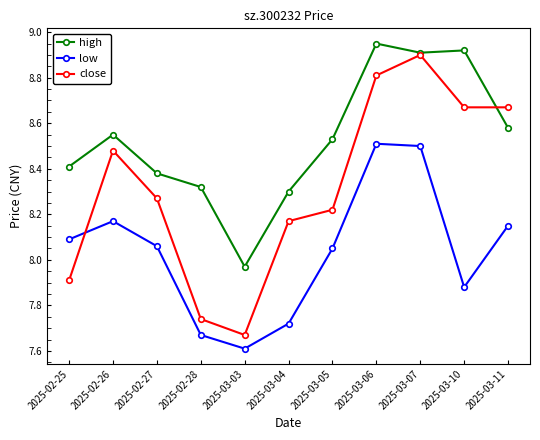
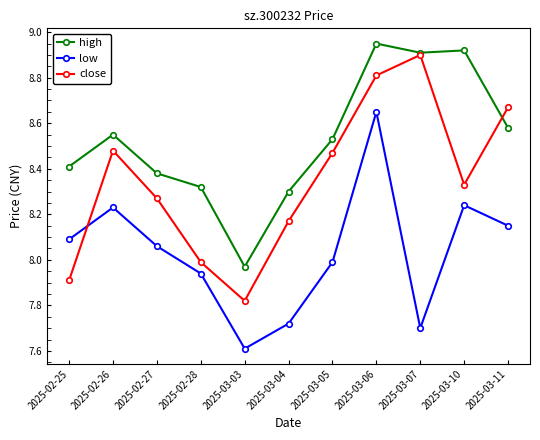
low, 2025-02-26: 8.17 -> 8.23
low, 2025-02-28: 7.67 -> 7.94
close, 2025-02-28: 7.74 -> 7.99
close, 2025-03-03: 7.67 -> 7.82
low, 2025-03-05: 8.05 -> 7.99
close, 2025-03-05: 8.22 -> 8.47
low, 2025-03-06: 8.51 -> 8.65
low, 2025-03-07: 8.5 -> 7.7
low, 2025-03-10: 7.88 -> 8.24
close, 2025-03-10: 8.67 -> 8.33
